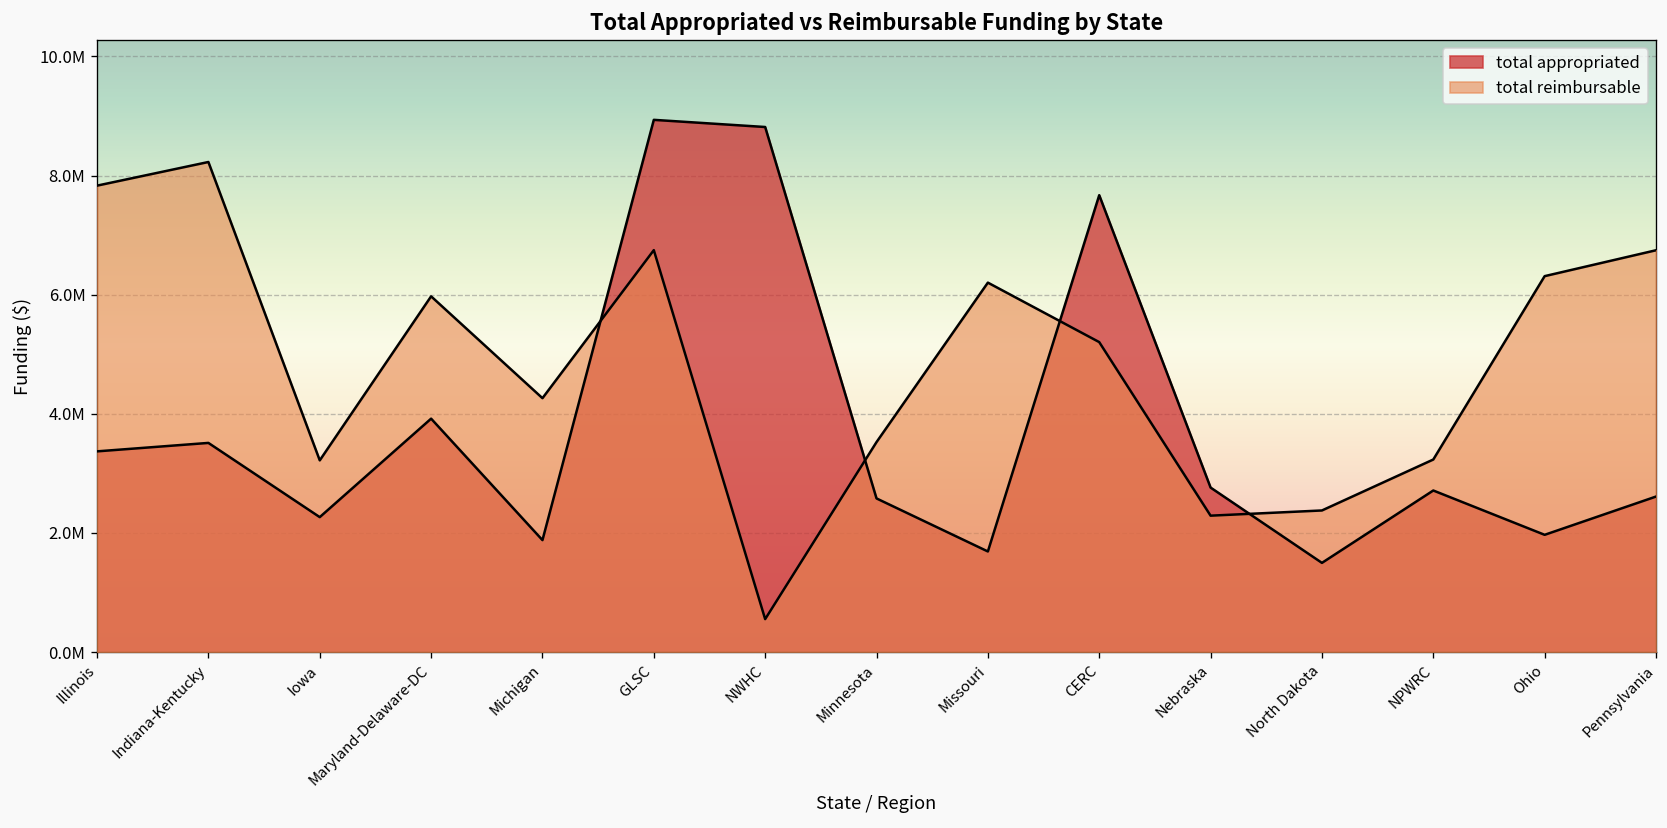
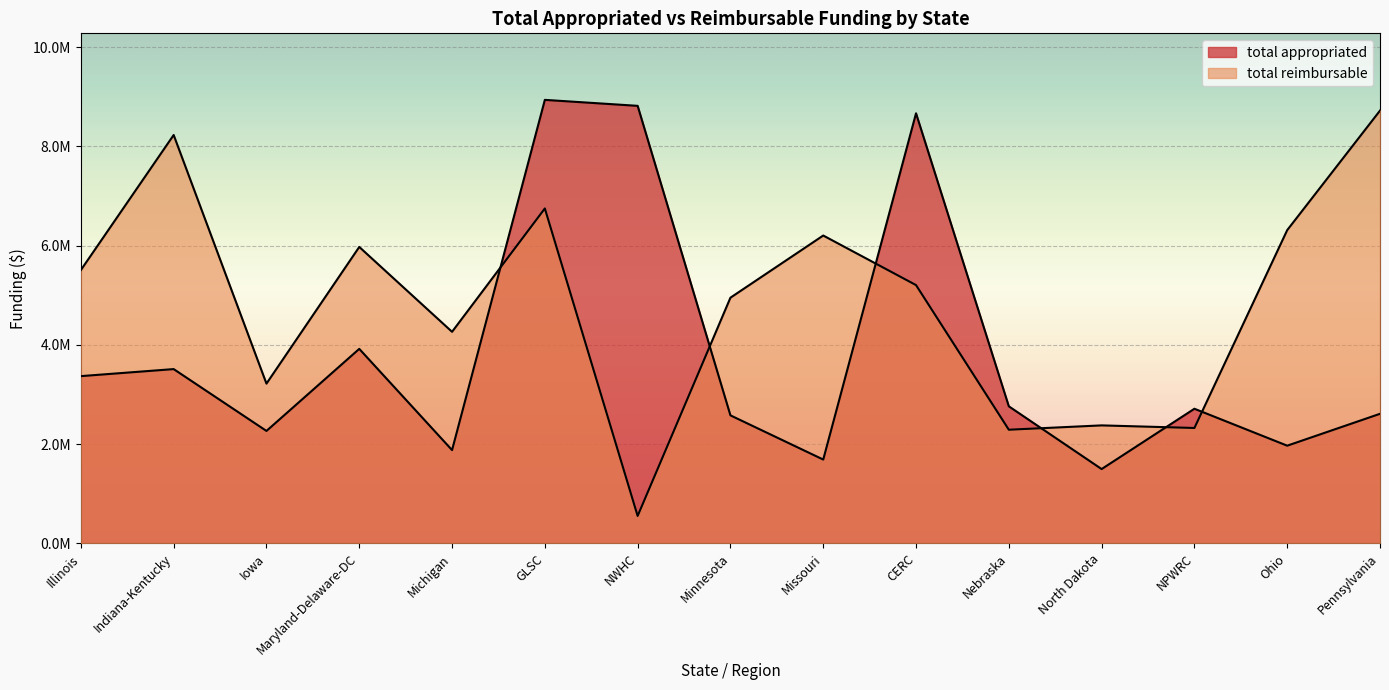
total reimbursable, Illinois: 7800000 -> 5500000
total reimbursable, Minnesota: 3500000 -> 4900000
total appropriated, CERC: 7700000 -> 8700000
total reimbursable, NPWRC: 3200000 -> 2300000
total reimbursable, Pennsylvania: 6700000 -> 8700000
